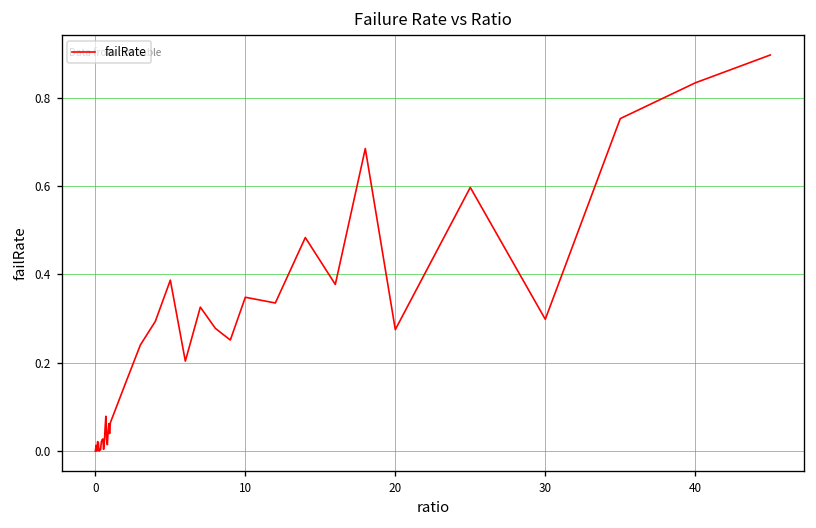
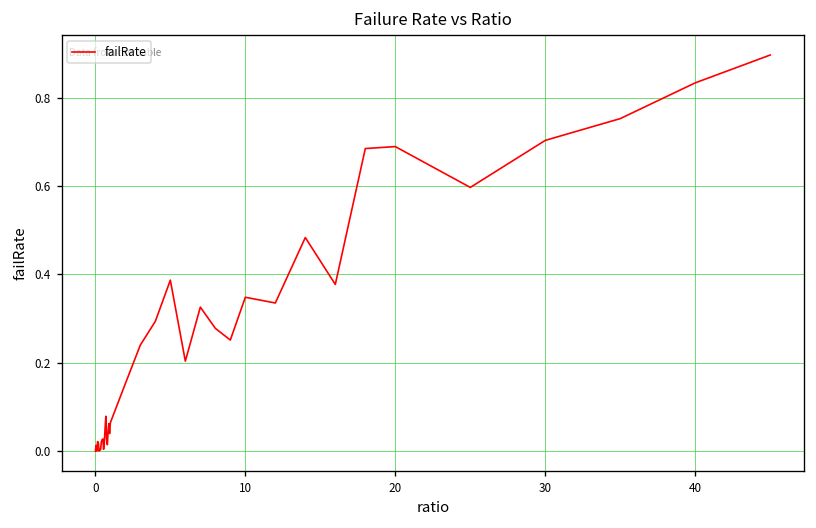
20: 0.28 -> 0.69
30: 0.30 -> 0.70
